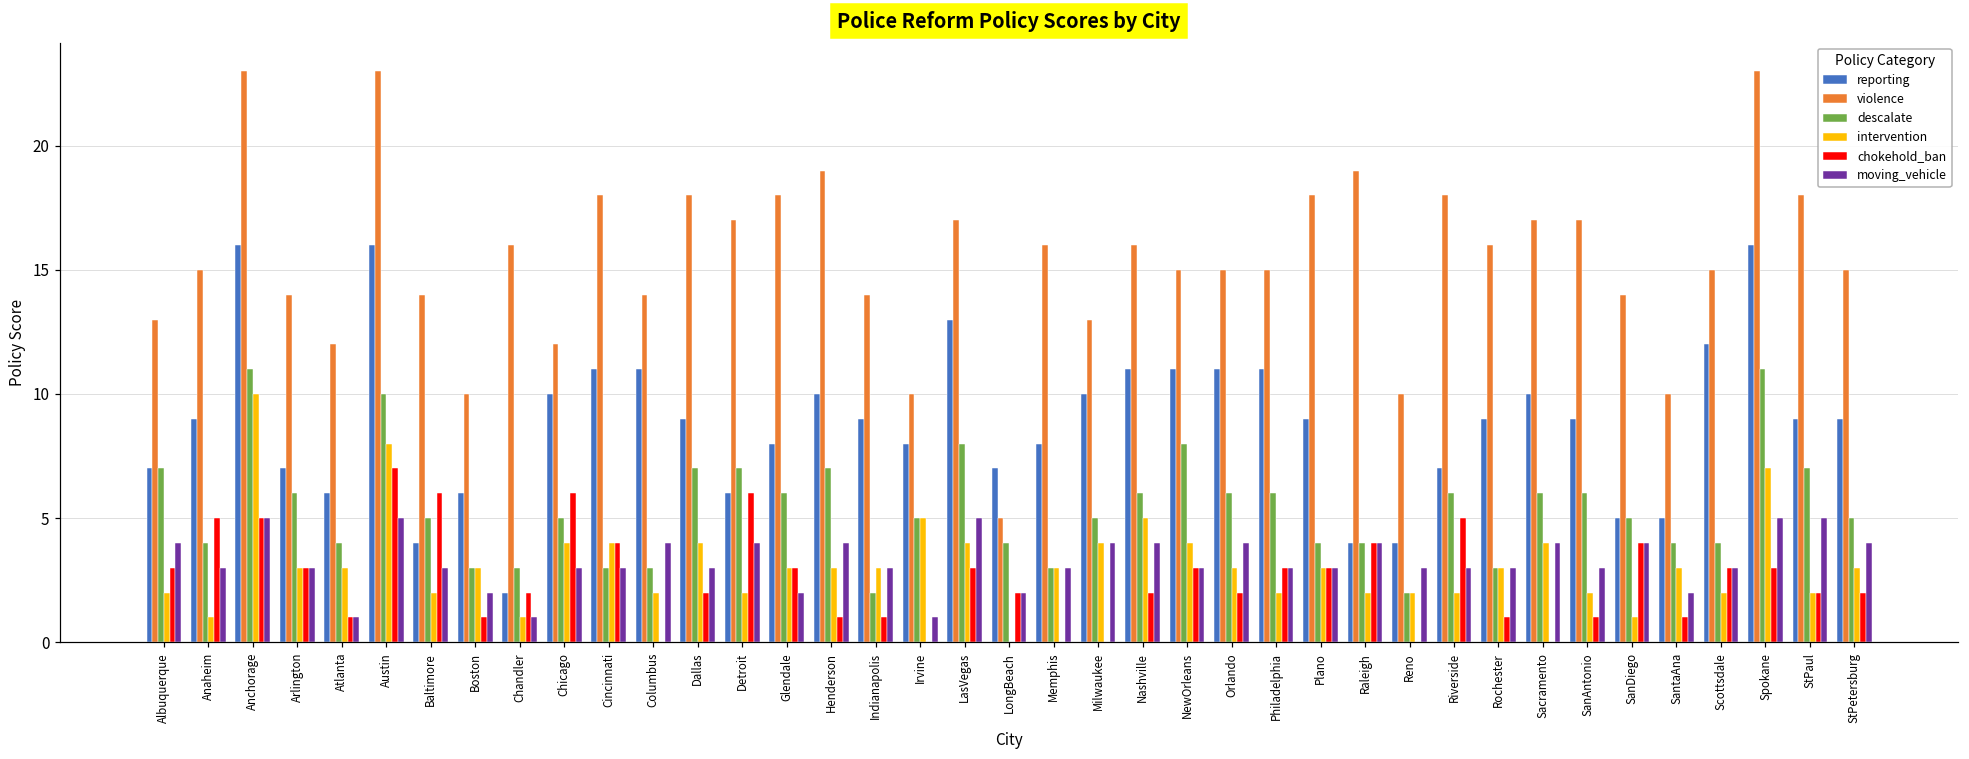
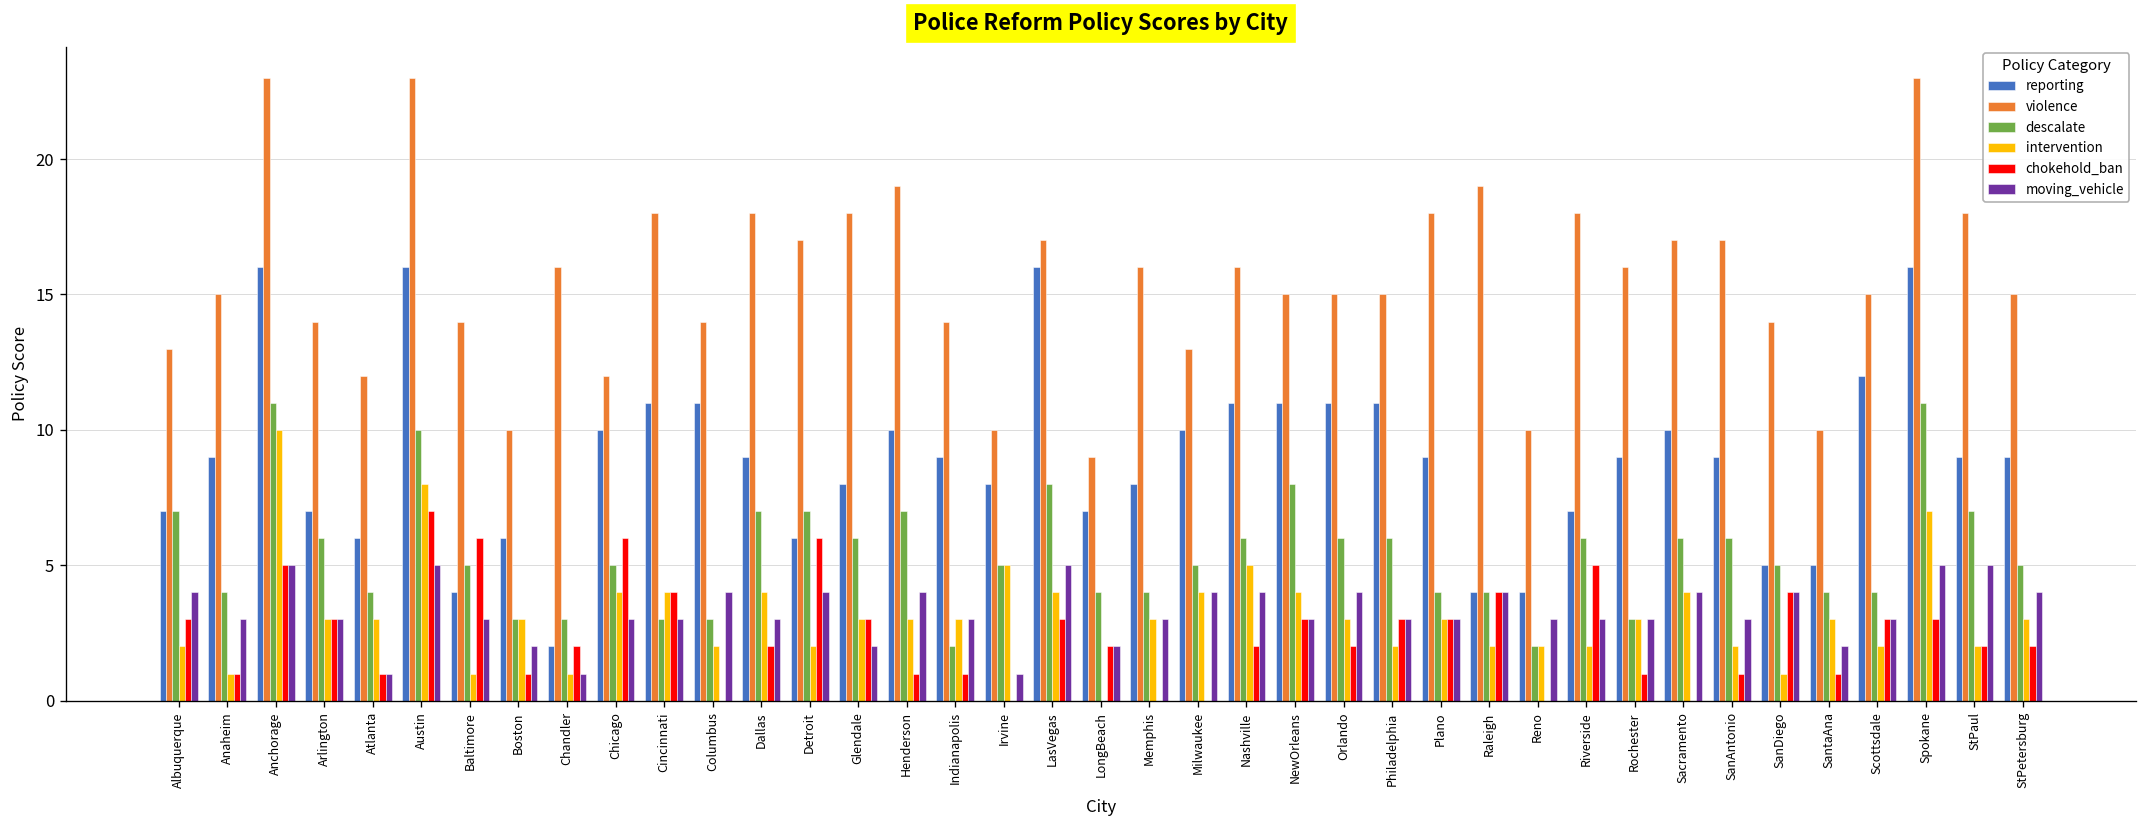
chokehold_ban, Anaheim: 5 -> 1
intervention, Baltimore: 2 -> 1
reporting, LasVegas: 13 -> 16
violence, LongBeach: 5 -> 9
descalate, Memphis: 3 -> 4
